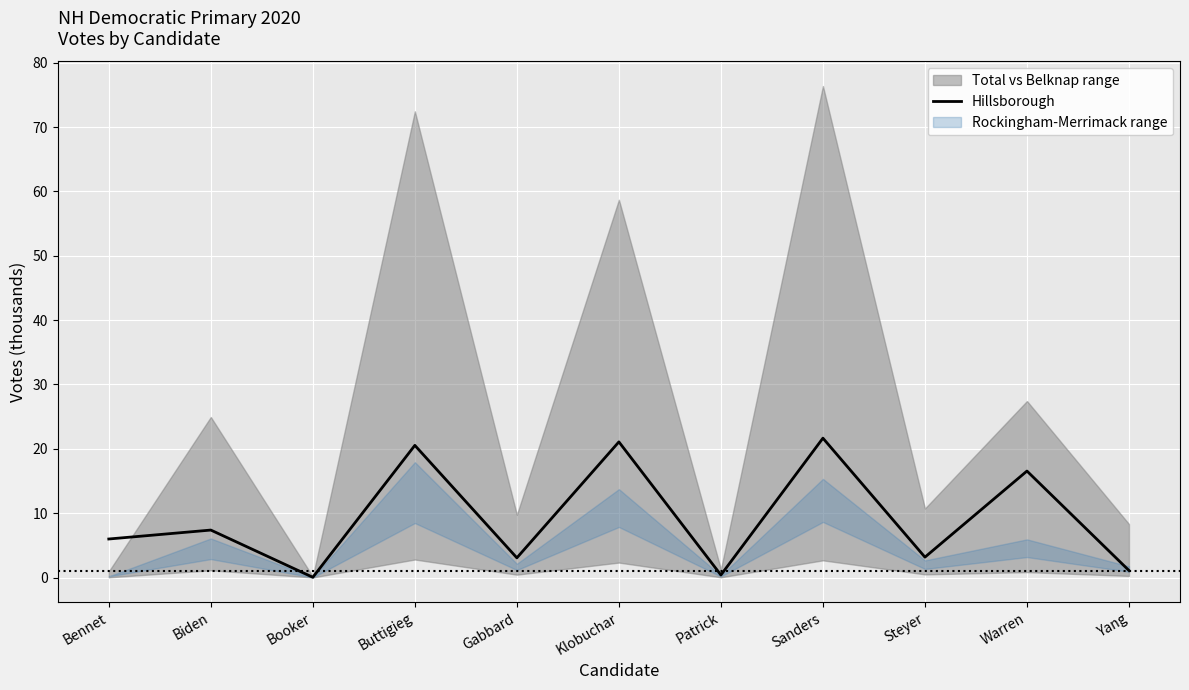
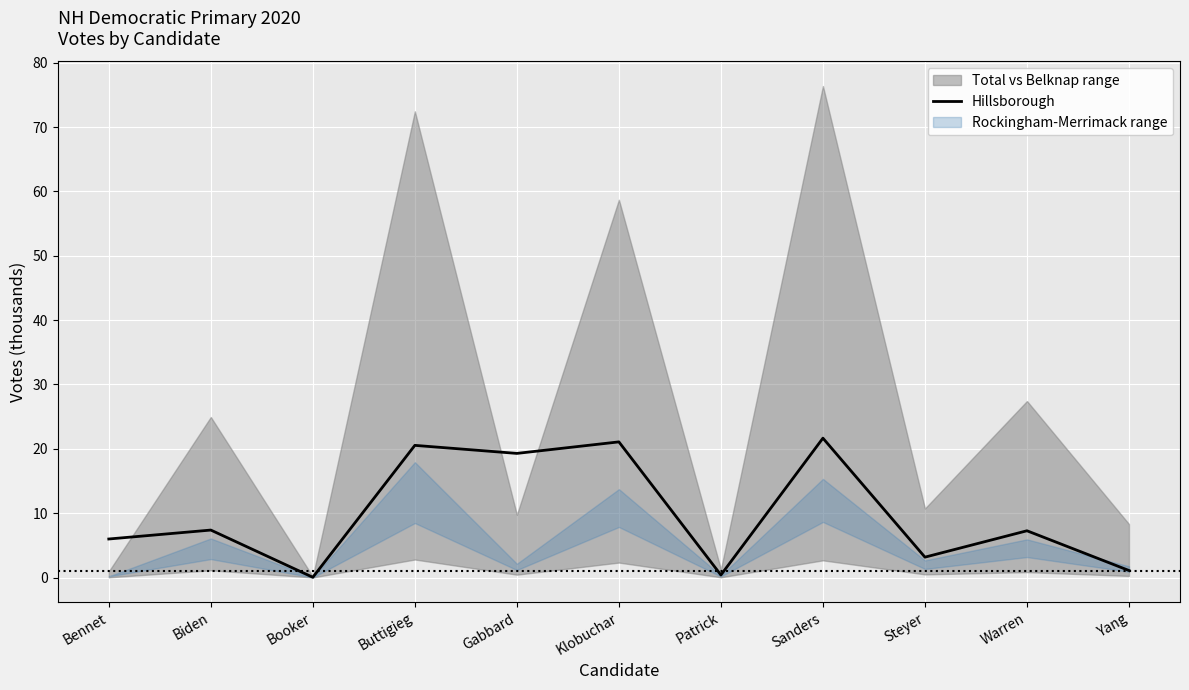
Hillsborough, Gabbard: 3 -> 19
Hillsborough, Warren: 17 -> 7
